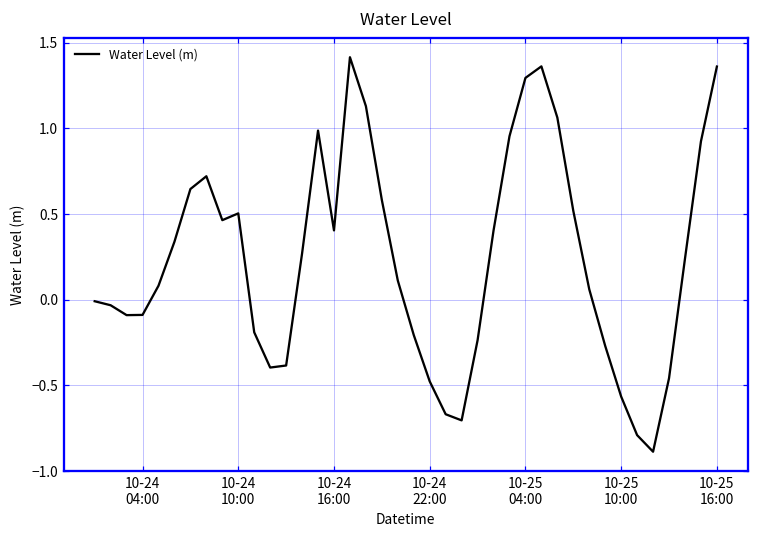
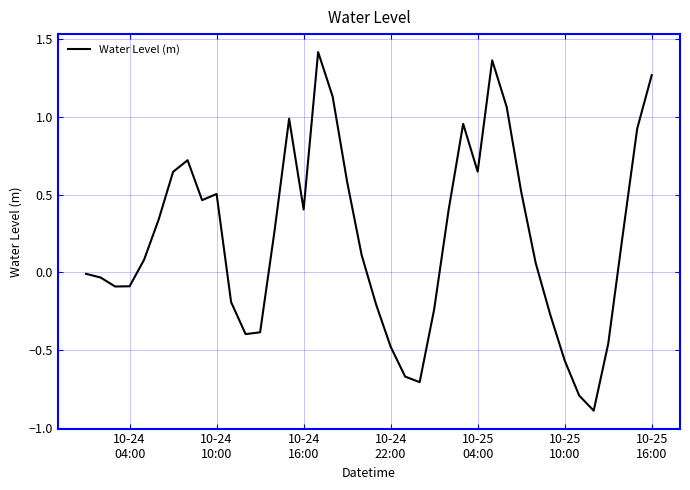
10-25 04:00: 1.29 -> 0.65
10-25 16:00: 1.36 -> 1.27
